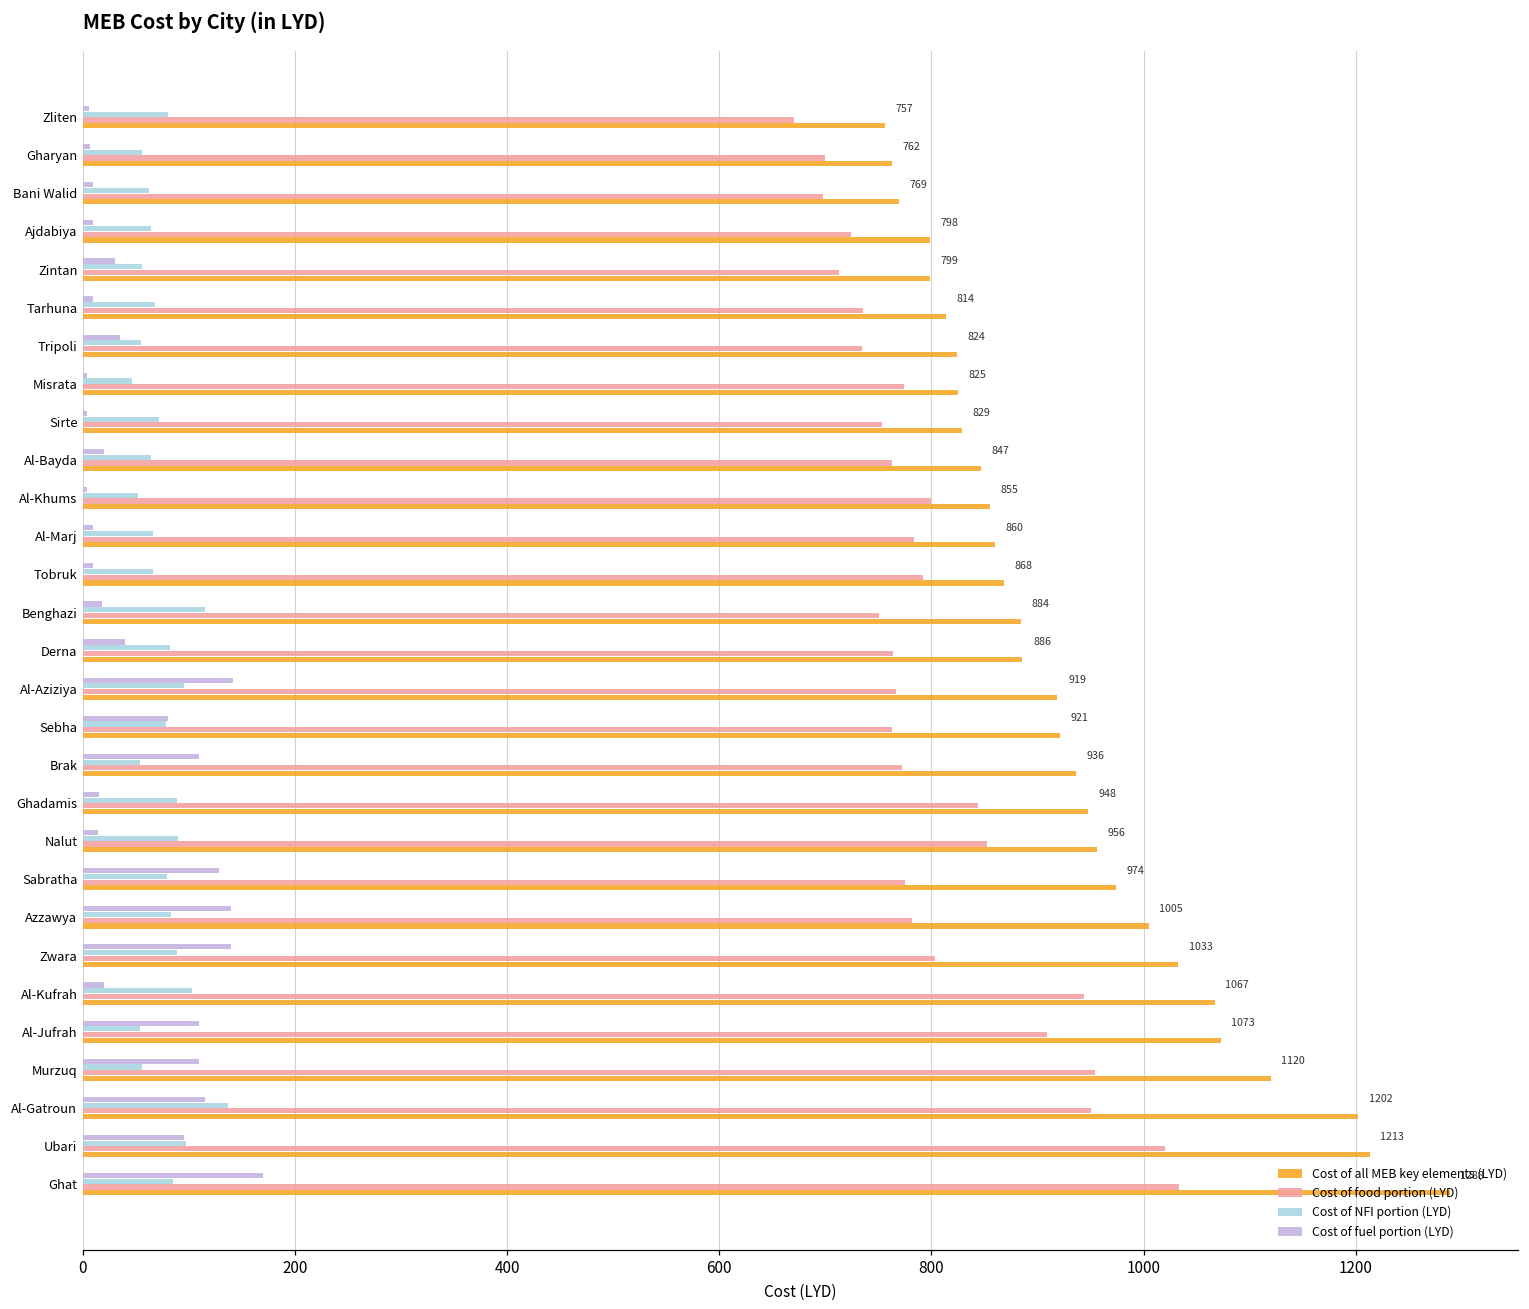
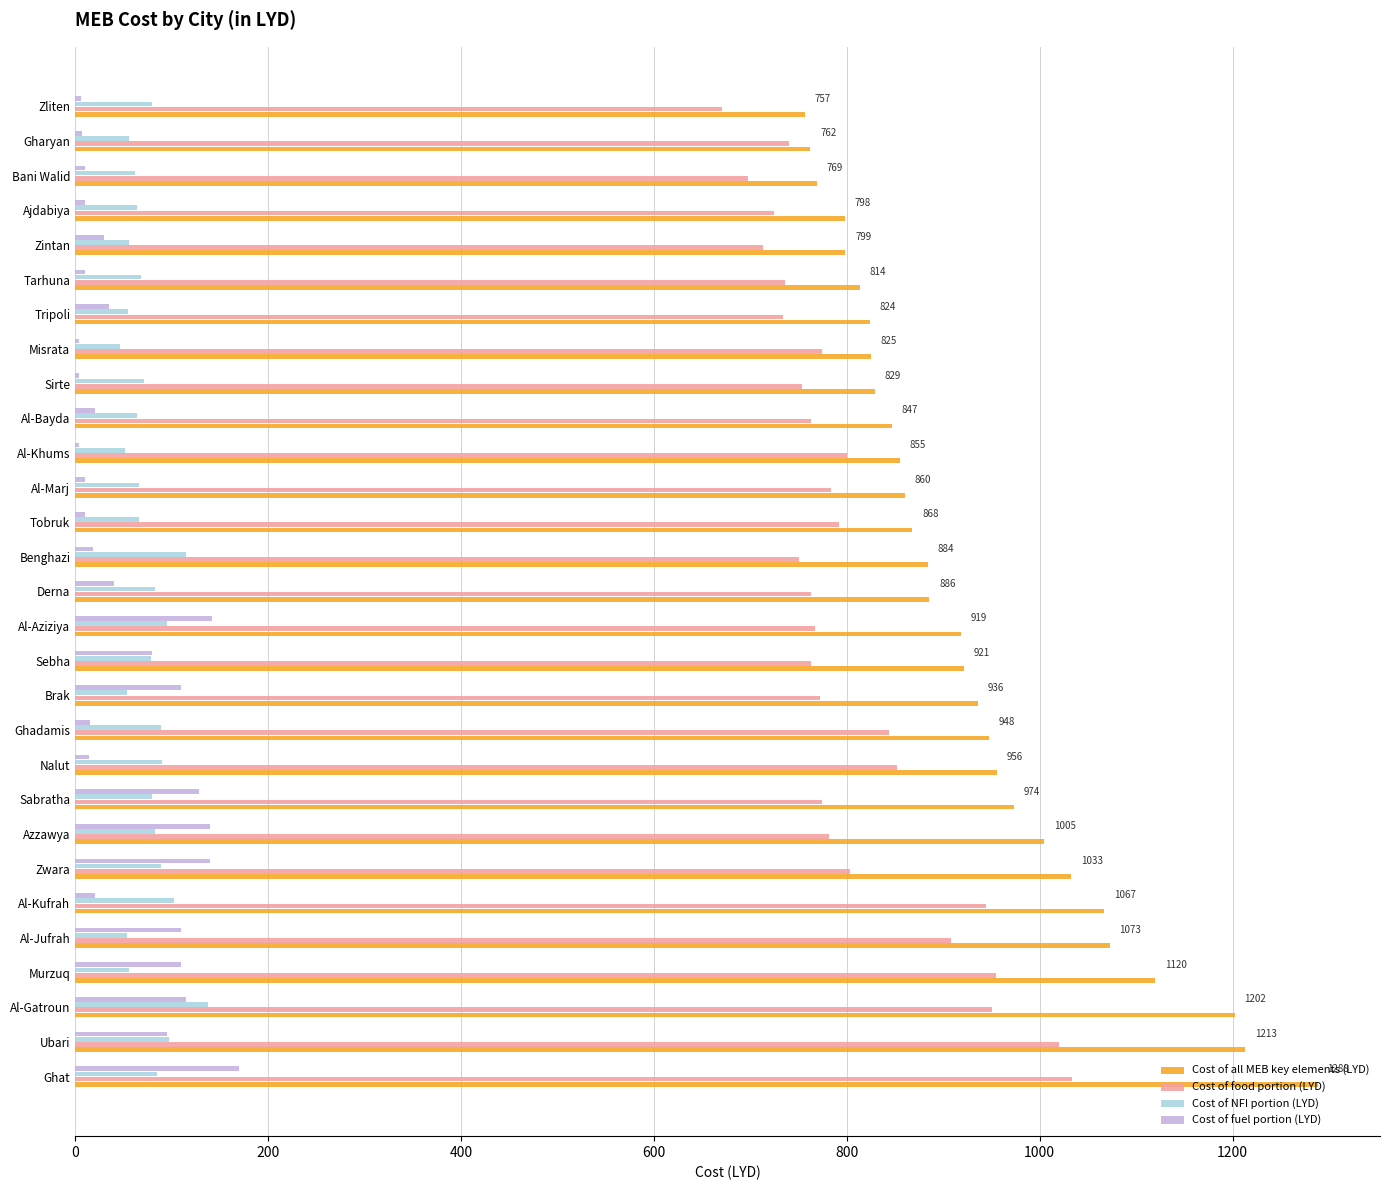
Cost of food portion (LYD), Gharyan: 700 -> 740
